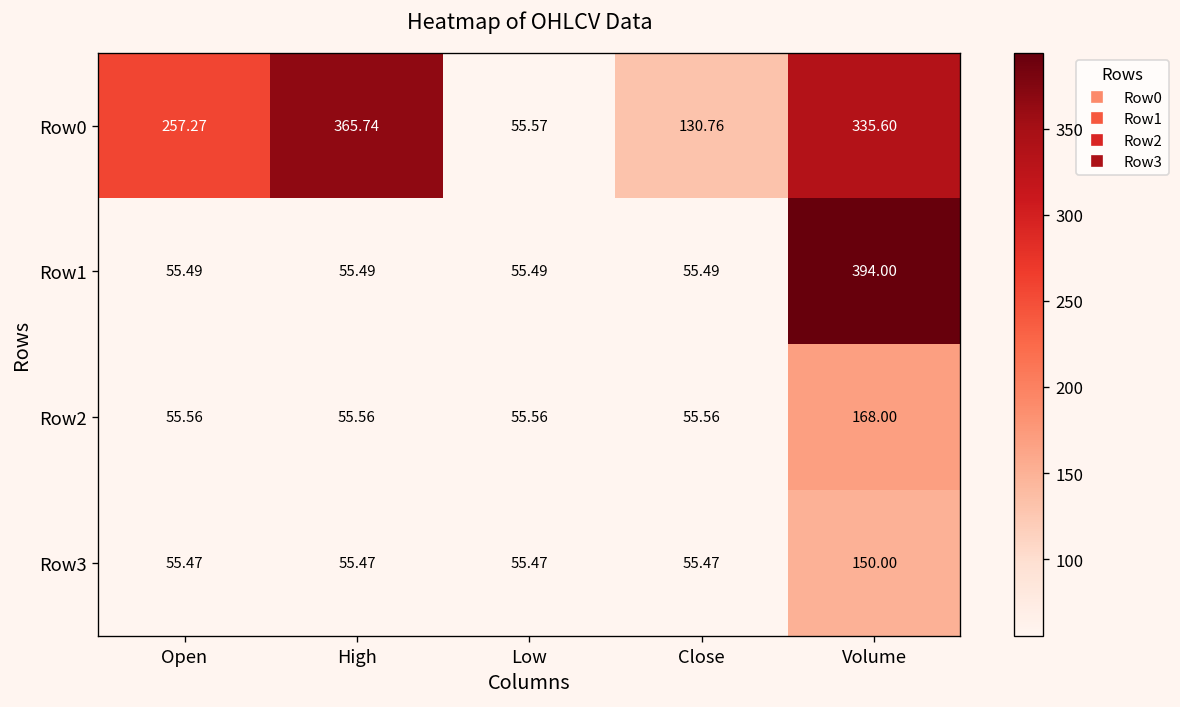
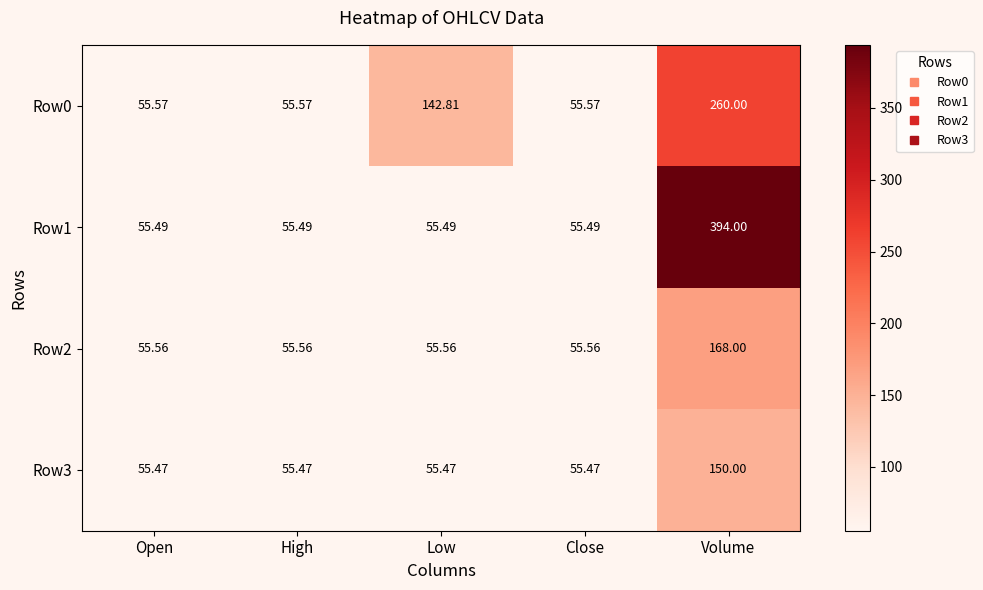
Row0, Open: 257.27 -> 55.57
Row0, High: 365.74 -> 55.57
Row0, Low: 55.57 -> 142.81
Row0, Close: 130.76 -> 55.57
Row0, Volume: 335.60 -> 260.00
